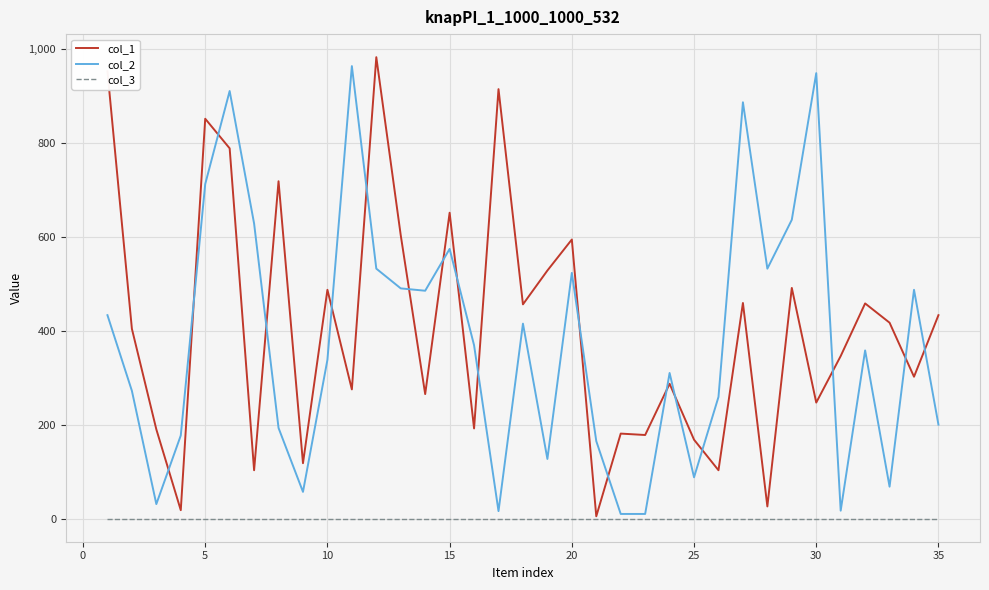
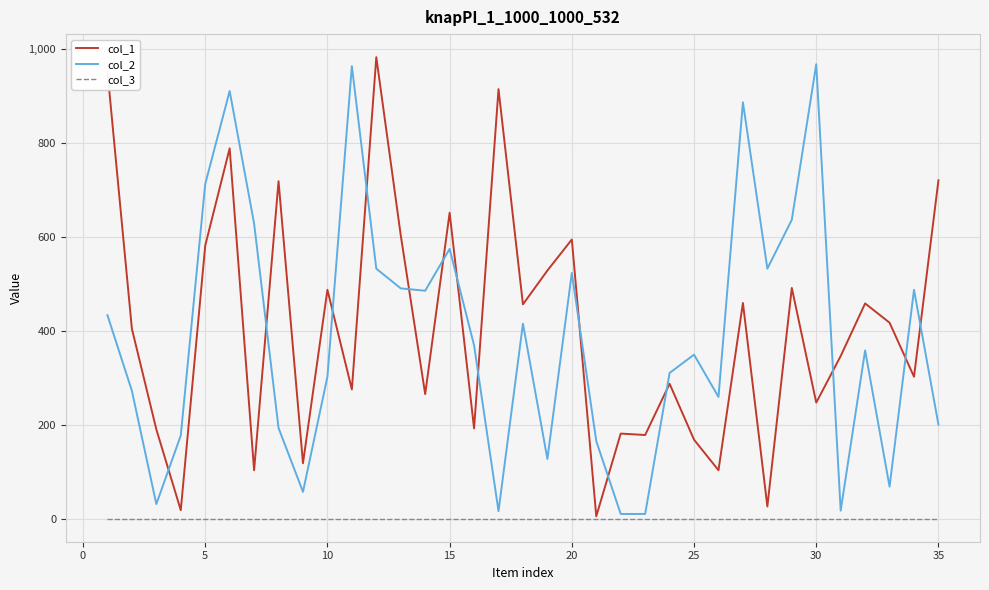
col_1, 5: 850 -> 580
col_2, 10: 340 -> 300
col_2, 25: 90 -> 350
col_2, 30: 950 -> 970
col_1, 35: 430 -> 720
